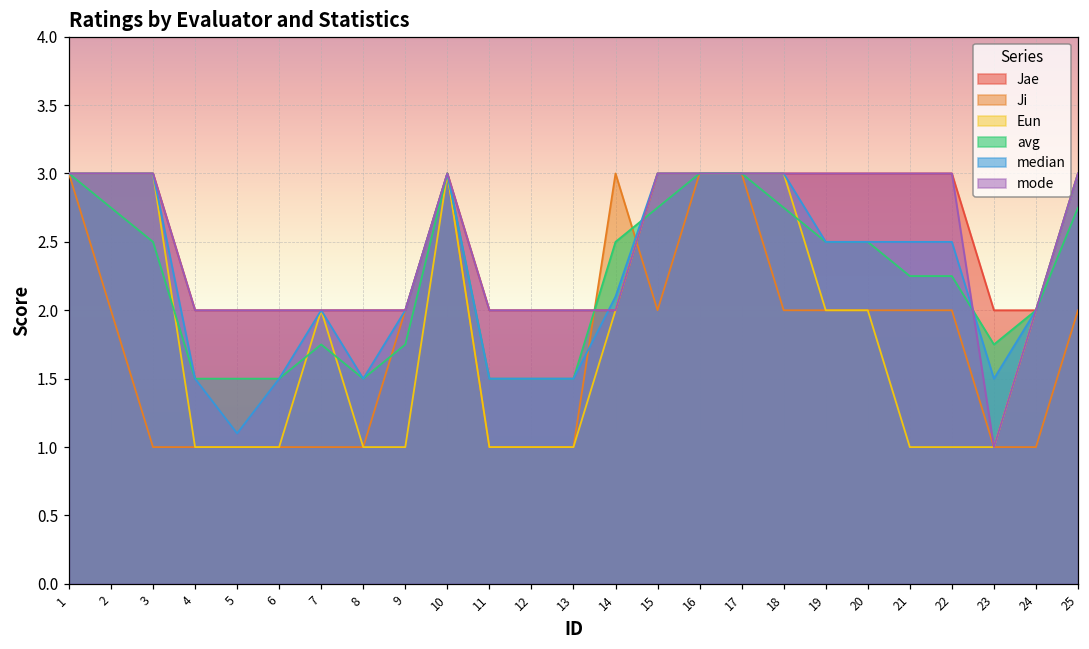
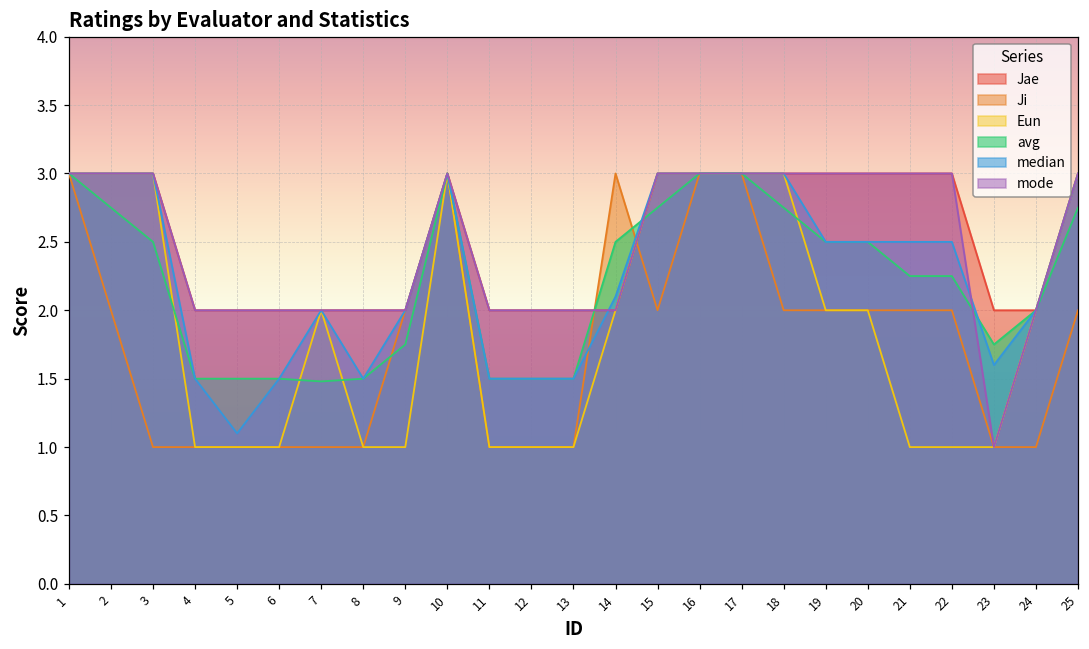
avg, 7: 1.75 -> 1.48
median, 23: 1.5 -> 1.6
